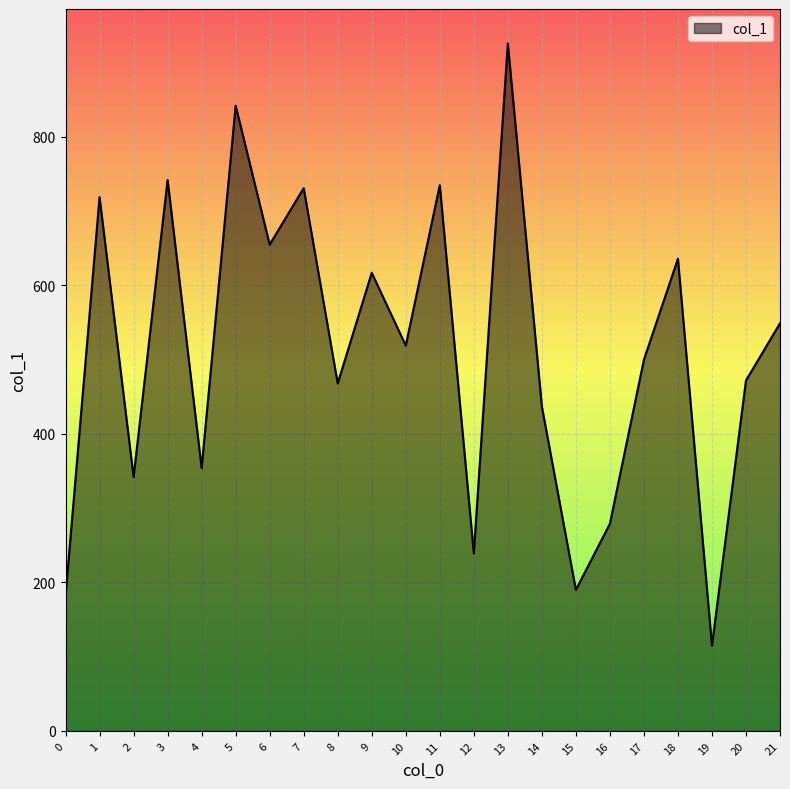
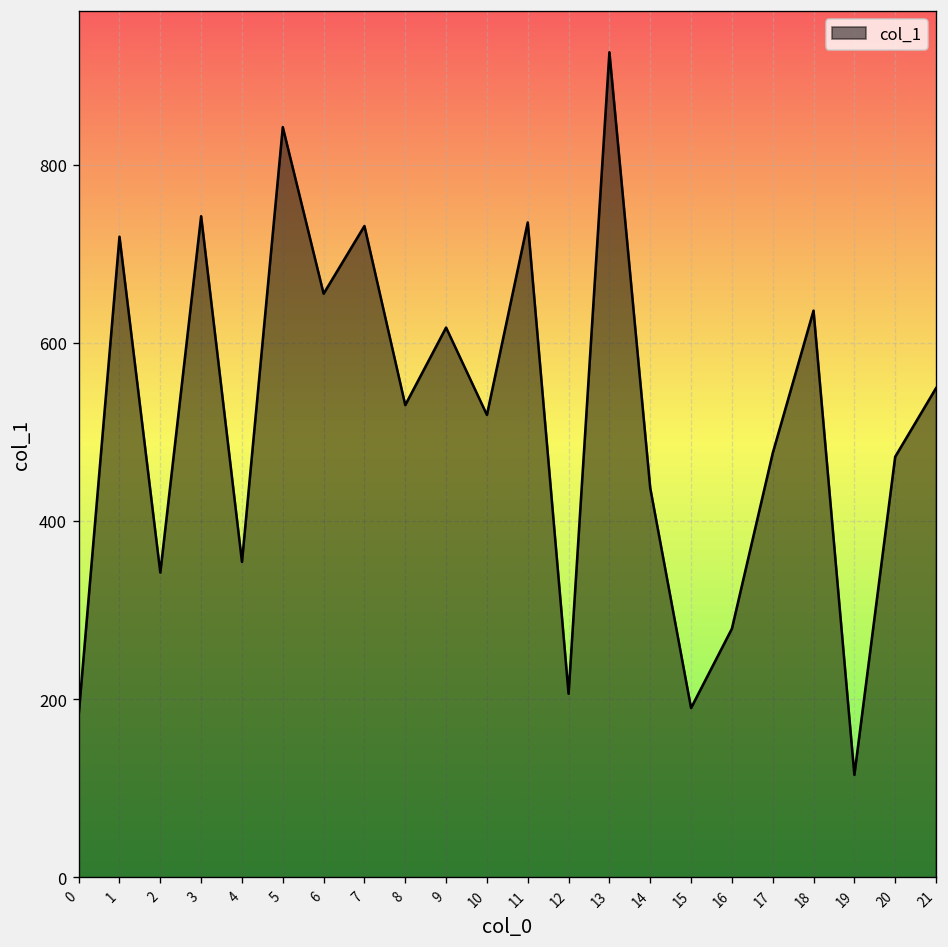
8: 470 -> 530
12: 240 -> 210
17: 500 -> 480
